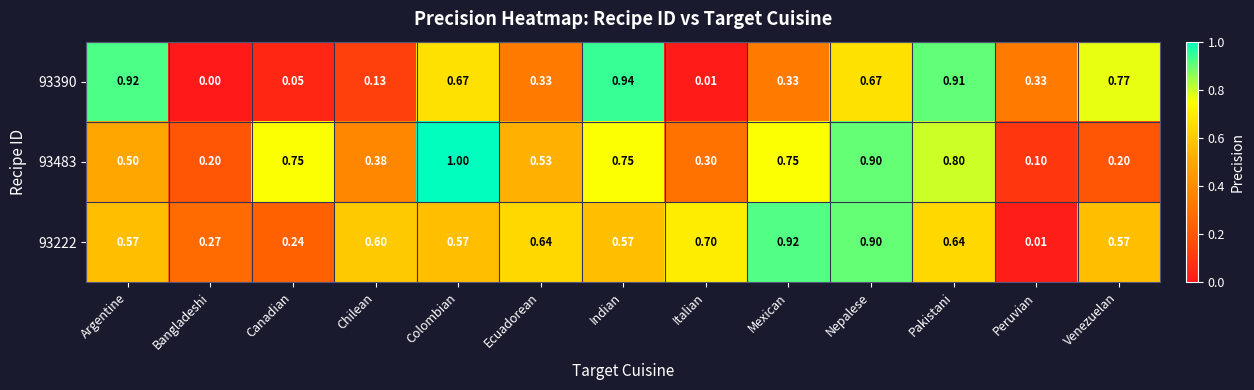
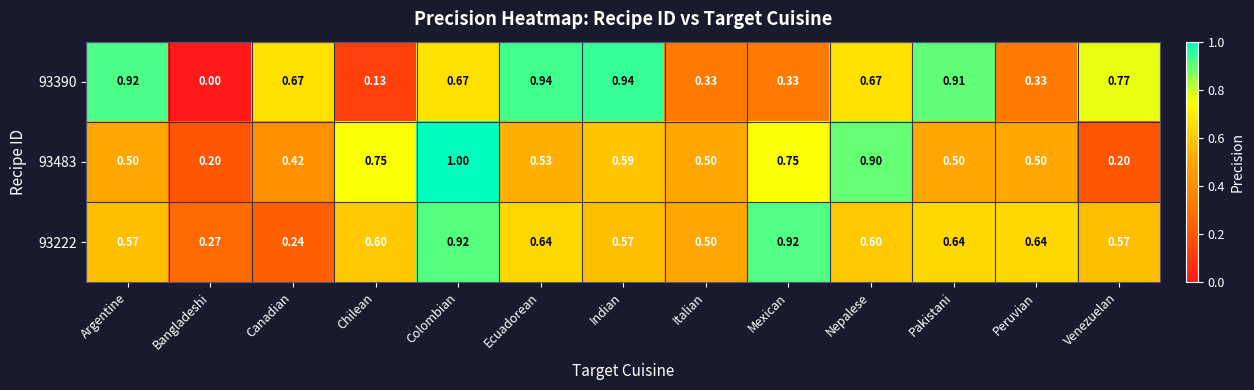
93390, Canadian: 0.05 -> 0.67
93390, Ecuadorean: 0.33 -> 0.94
93390, Italian: 0.01 -> 0.33
93483, Canadian: 0.75 -> 0.42
93483, Chilean: 0.38 -> 0.75
93483, Indian: 0.75 -> 0.59
93483, Italian: 0.30 -> 0.50
93483, Pakistani: 0.80 -> 0.50
93483, Peruvian: 0.10 -> 0.50
93222, Colombian: 0.57 -> 0.92
93222, Italian: 0.70 -> 0.50
93222, Nepalese: 0.90 -> 0.60
93222, Peruvian: 0.01 -> 0.64
